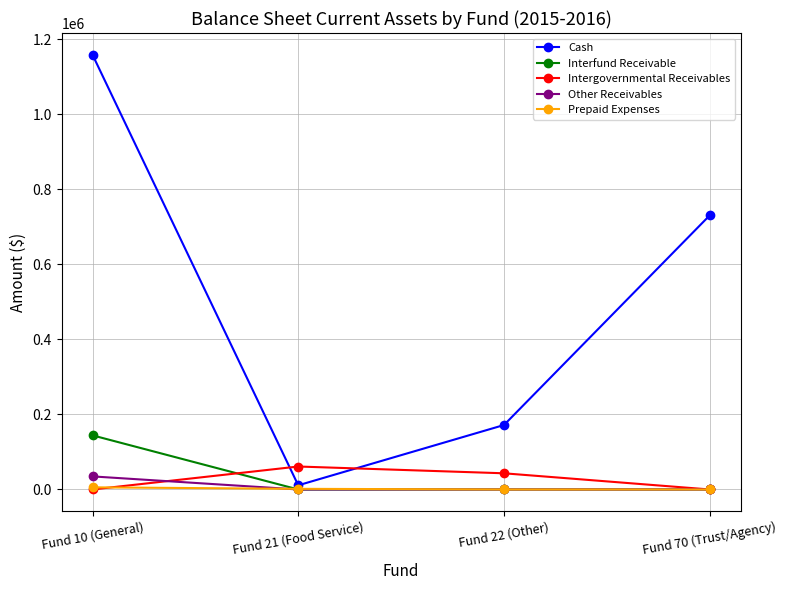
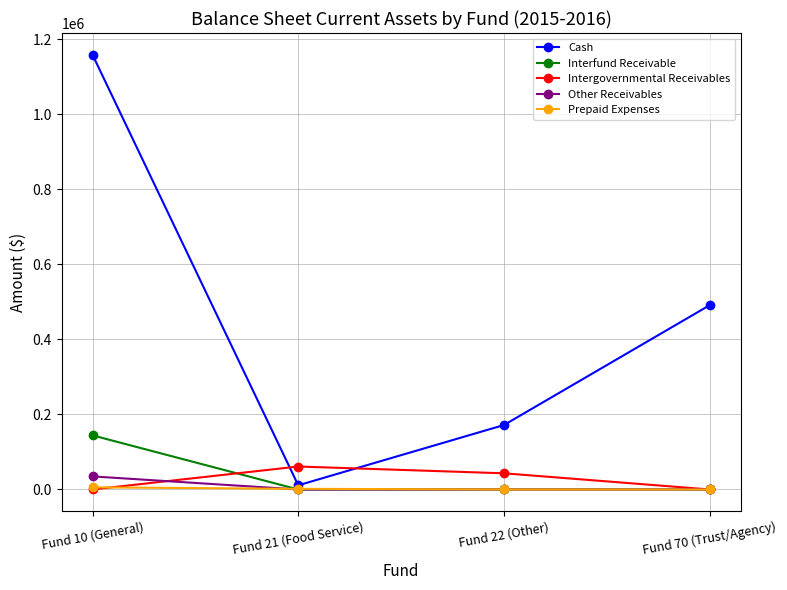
Cash, Fund 70 (Trust/Agency): 730000 -> 490000
